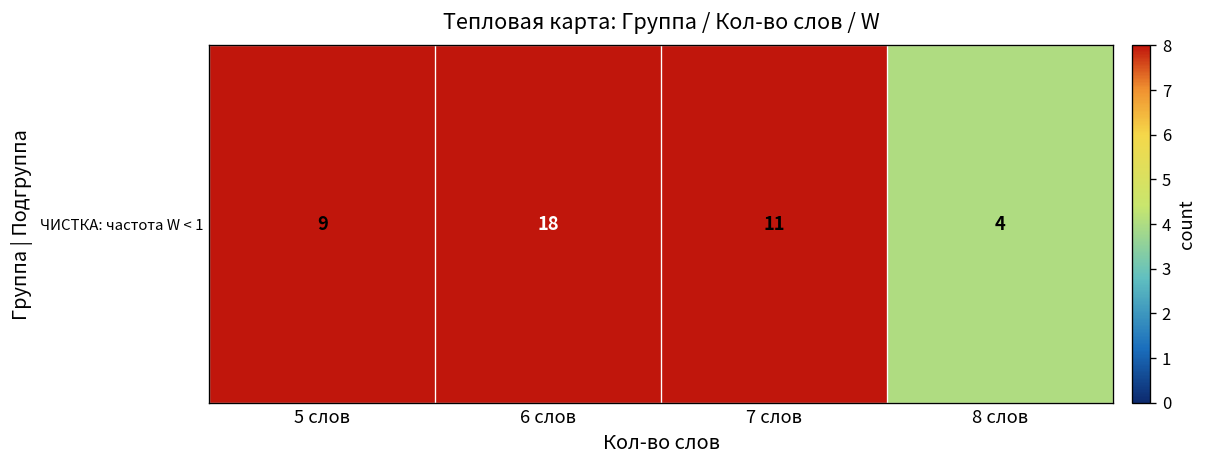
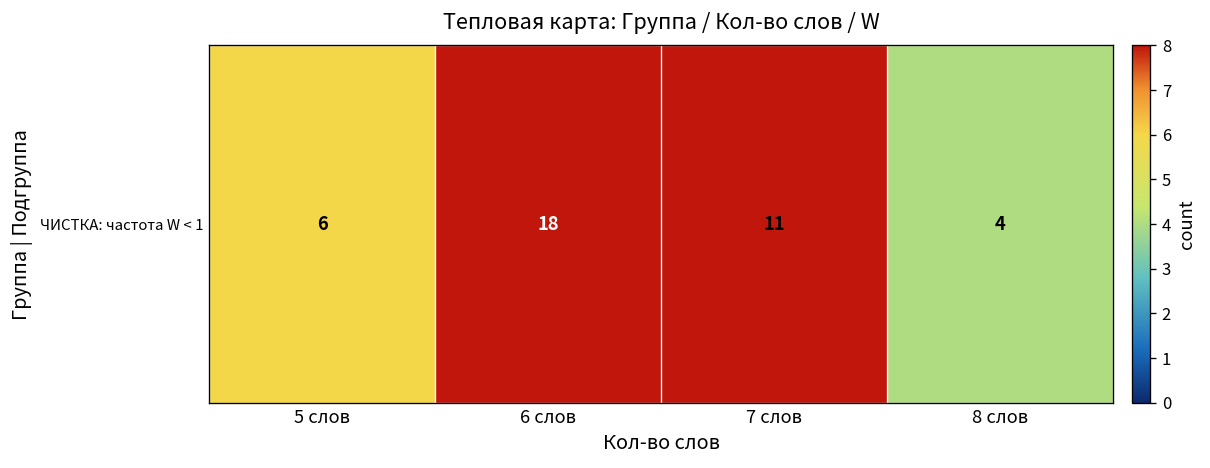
ЧИСТКА: частота W < 1, 5 слов: 9 -> 6
